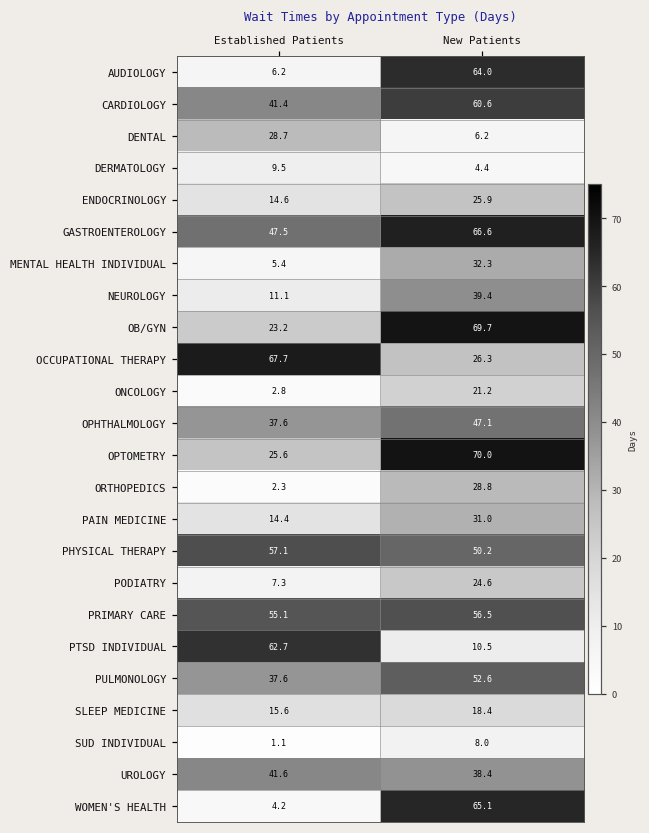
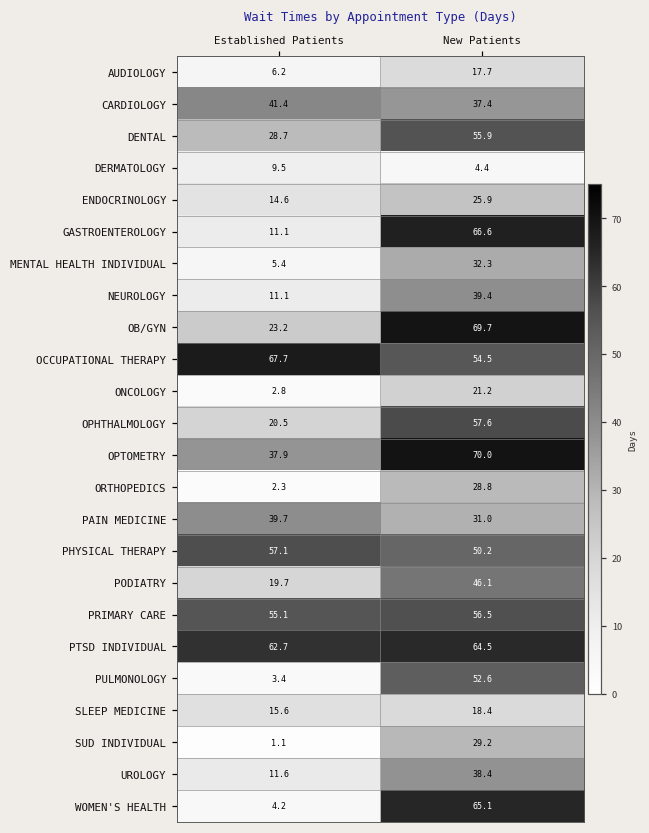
AUDIOLOGY, New Patients: 64.0 -> 17.7
CARDIOLOGY, New Patients: 60.6 -> 37.4
DENTAL, New Patients: 6.2 -> 55.9
GASTROENTEROLOGY, Established Patients: 47.5 -> 11.1
OCCUPATIONAL THERAPY, New Patients: 26.3 -> 54.5
OPHTHALMOLOGY, Established Patients: 37.6 -> 20.5
OPHTHALMOLOGY, New Patients: 47.1 -> 57.6
OPTOMETRY, Established Patients: 25.6 -> 37.9
PAIN MEDICINE, Established Patients: 14.4 -> 39.7
PODIATRY, Established Patients: 7.3 -> 19.7
PODIATRY, New Patients: 24.6 -> 46.1
PTSD INDIVIDUAL, New Patients: 10.5 -> 64.5
PULMONOLOGY, Established Patients: 37.6 -> 3.4
SUD INDIVIDUAL, New Patients: 8.0 -> 29.2
UROLOGY, Established Patients: 41.6 -> 11.6
